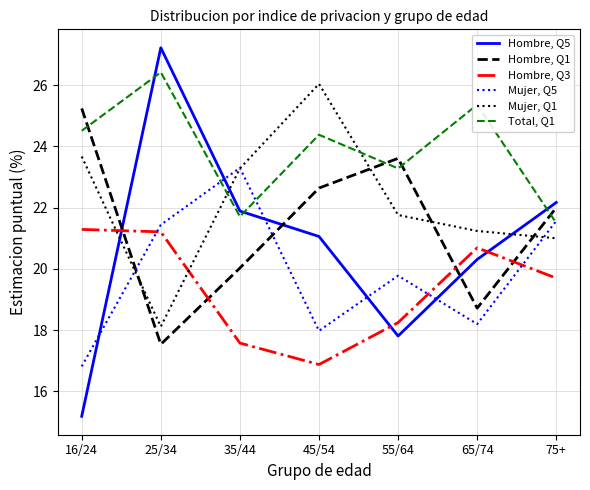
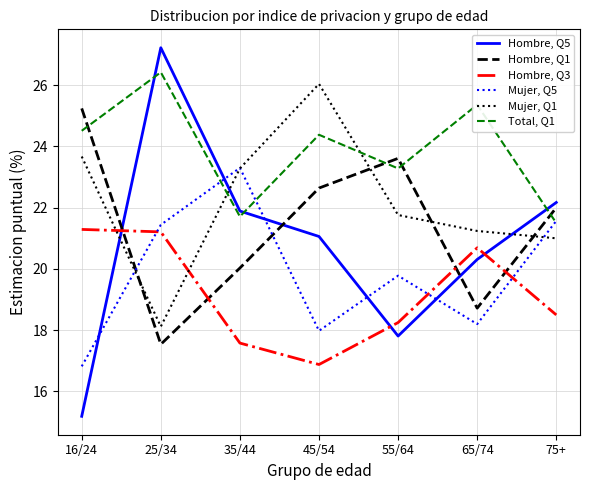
Hombre, Q3, 75+: 19.7 -> 18.5
